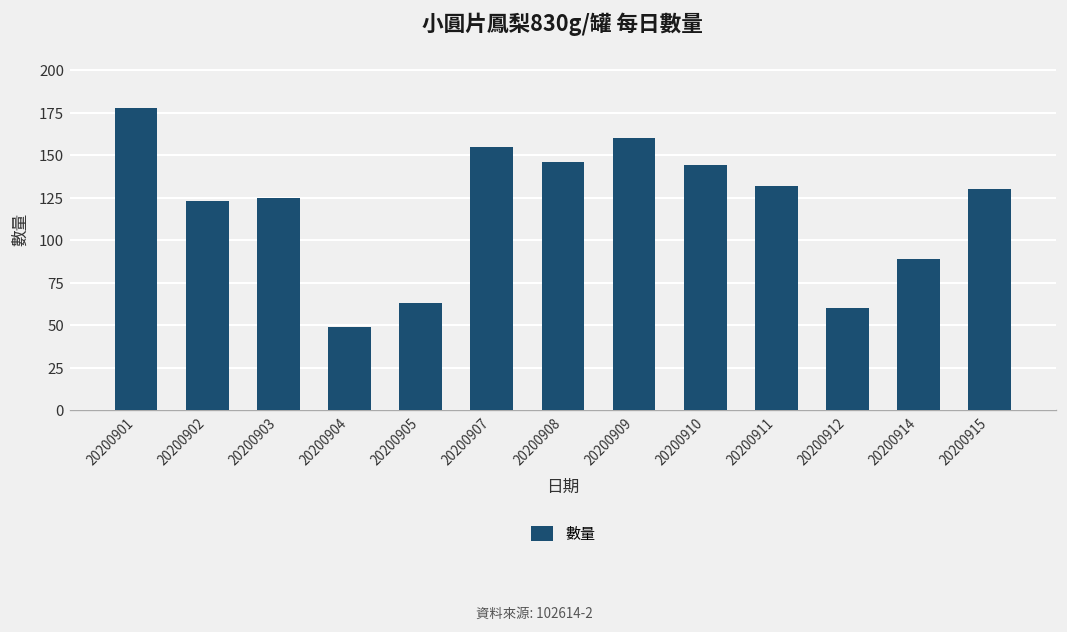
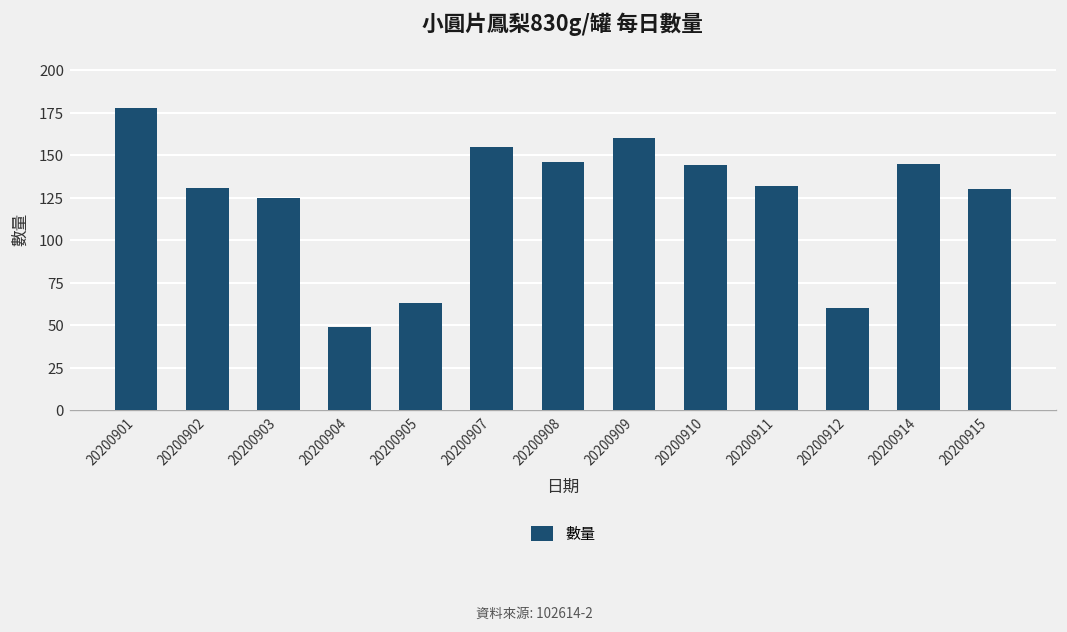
20200902: 123 -> 131
20200914: 89 -> 145
